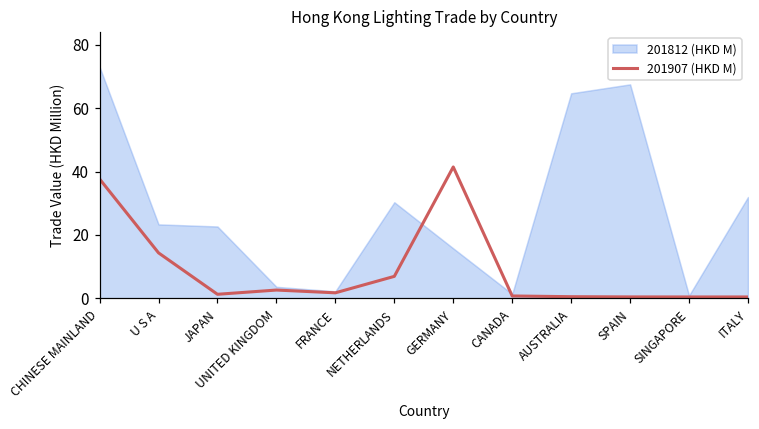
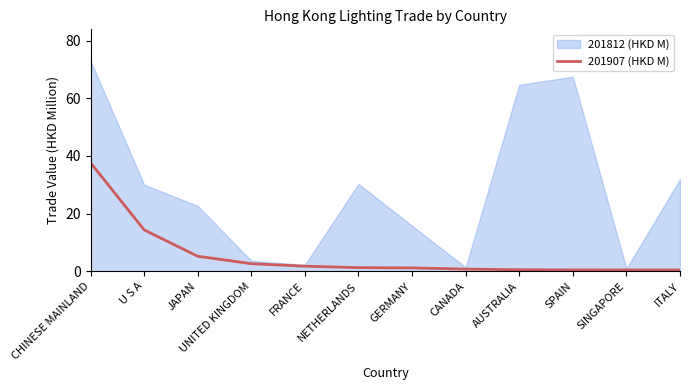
201812 (HKD M), U S A: 23 -> 30
201907 (HKD M), JAPAN: 1 -> 5
201907 (HKD M), NETHERLANDS: 7 -> 1
201907 (HKD M), GERMANY: 41 -> 1
